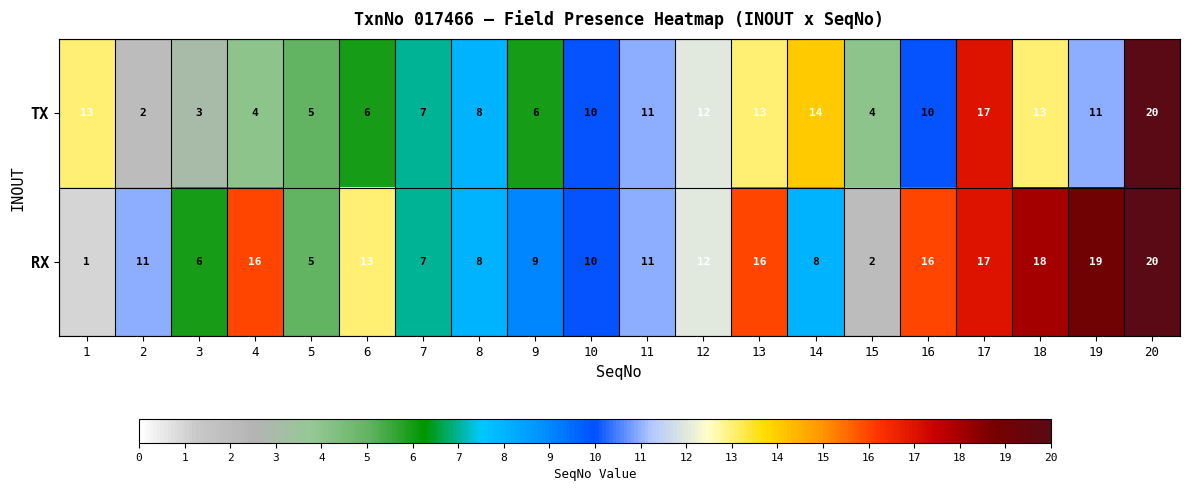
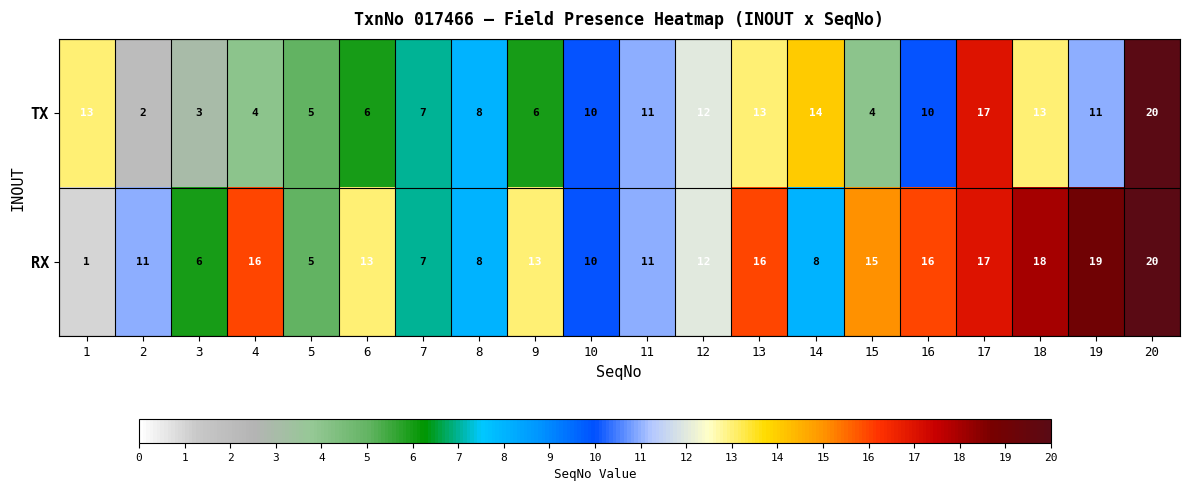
RX, 9: 9 -> 13
RX, 15: 2 -> 15
